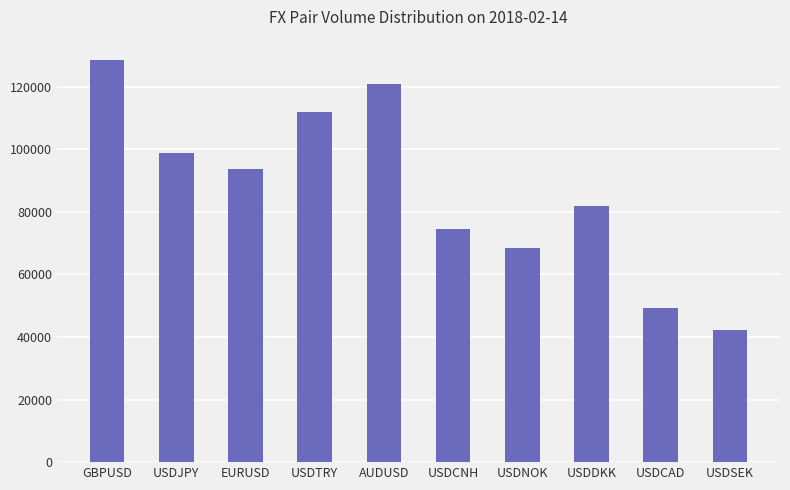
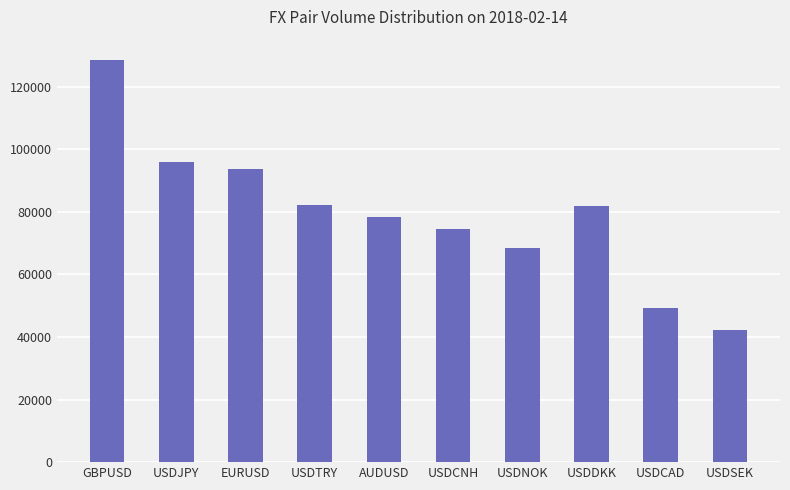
USDJPY: 99000 -> 96000
USDTRY: 112000 -> 82000
AUDUSD: 121000 -> 78000
